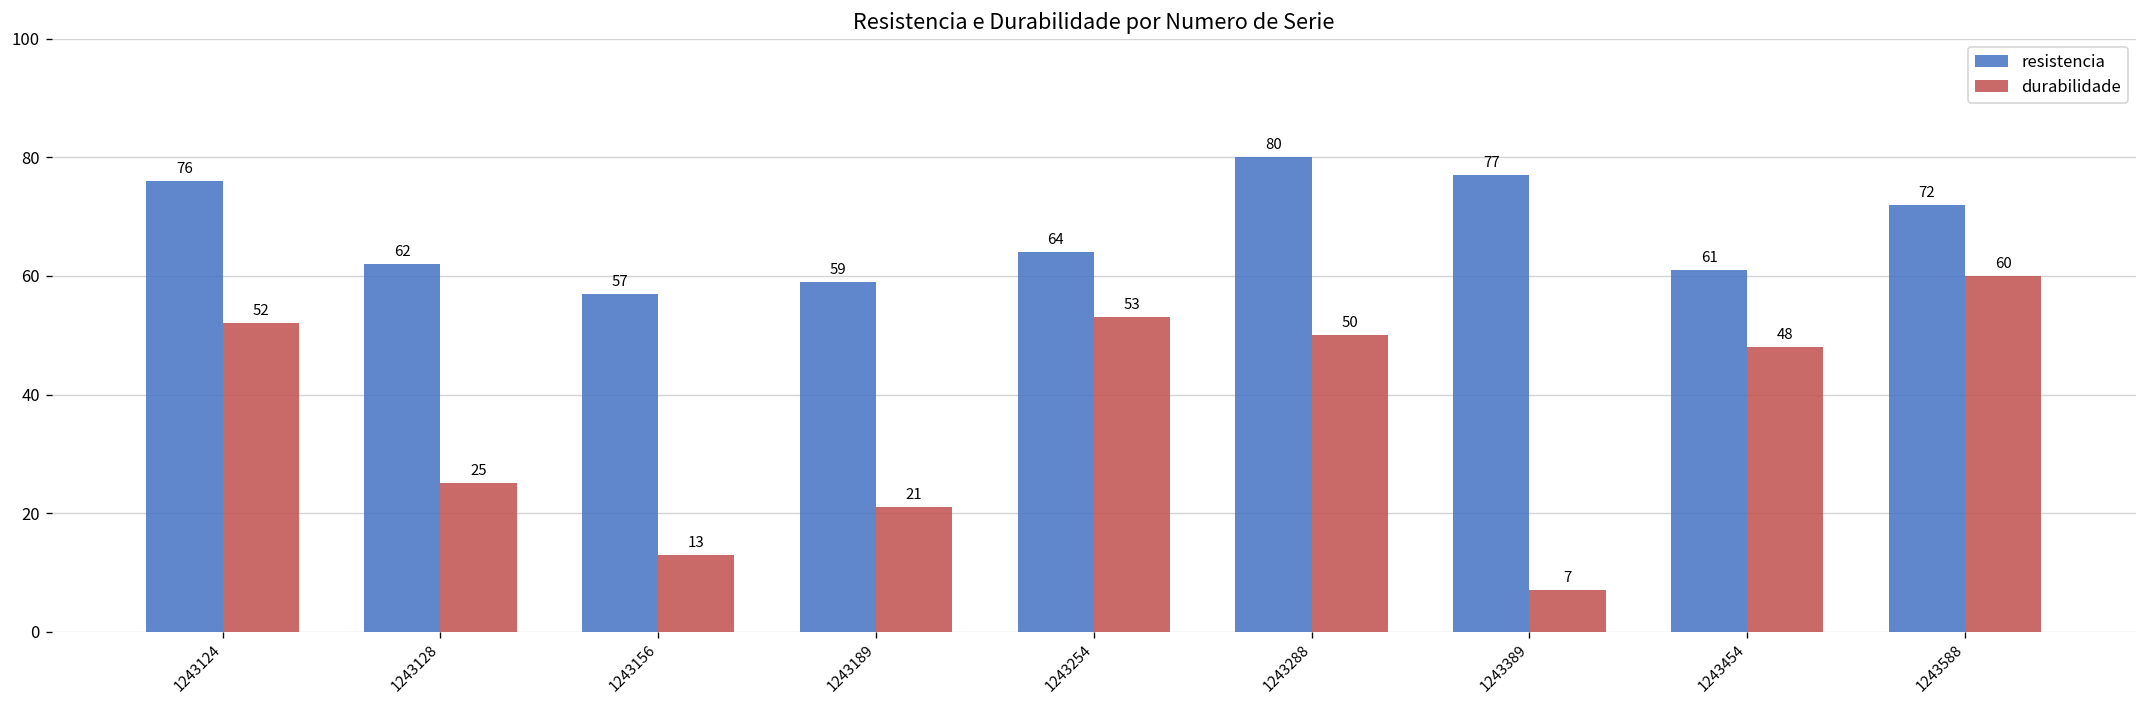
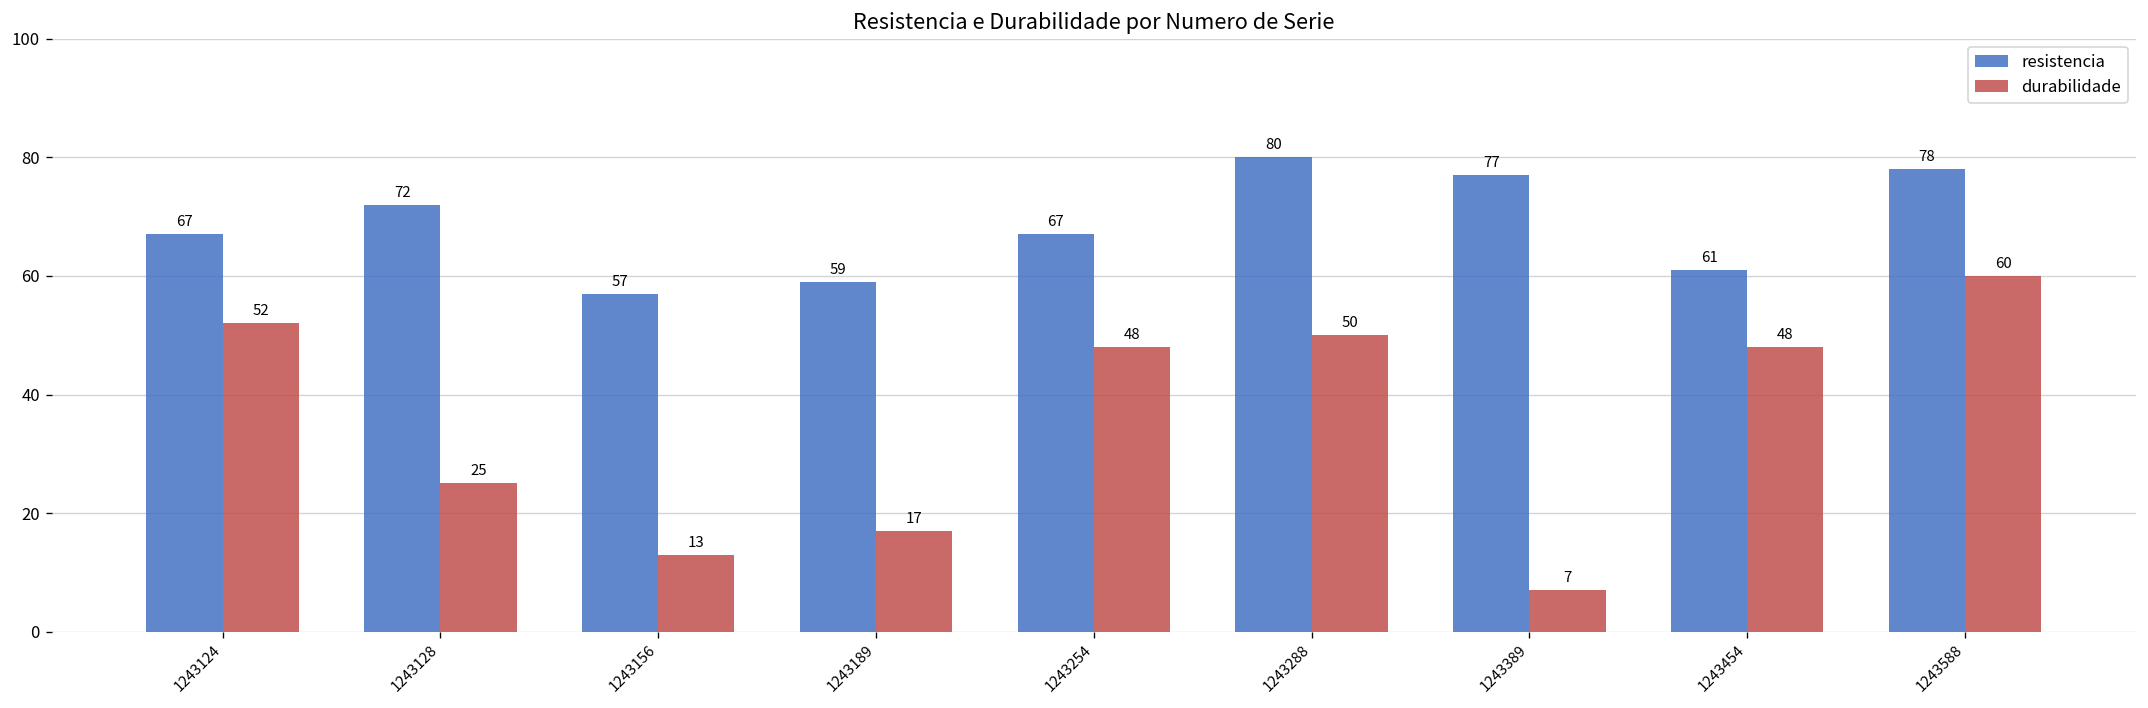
resistencia, 1243124: 76 -> 67
resistencia, 1243128: 62 -> 72
durabilidade, 1243189: 21 -> 17
resistencia, 1243254: 64 -> 67
durabilidade, 1243254: 53 -> 48
resistencia, 1243588: 72 -> 78
